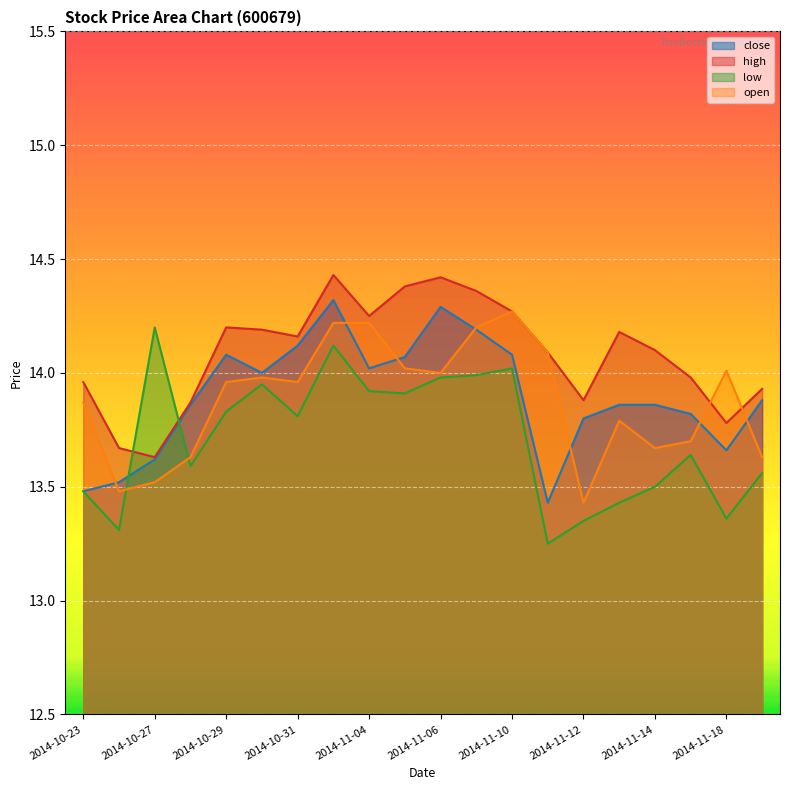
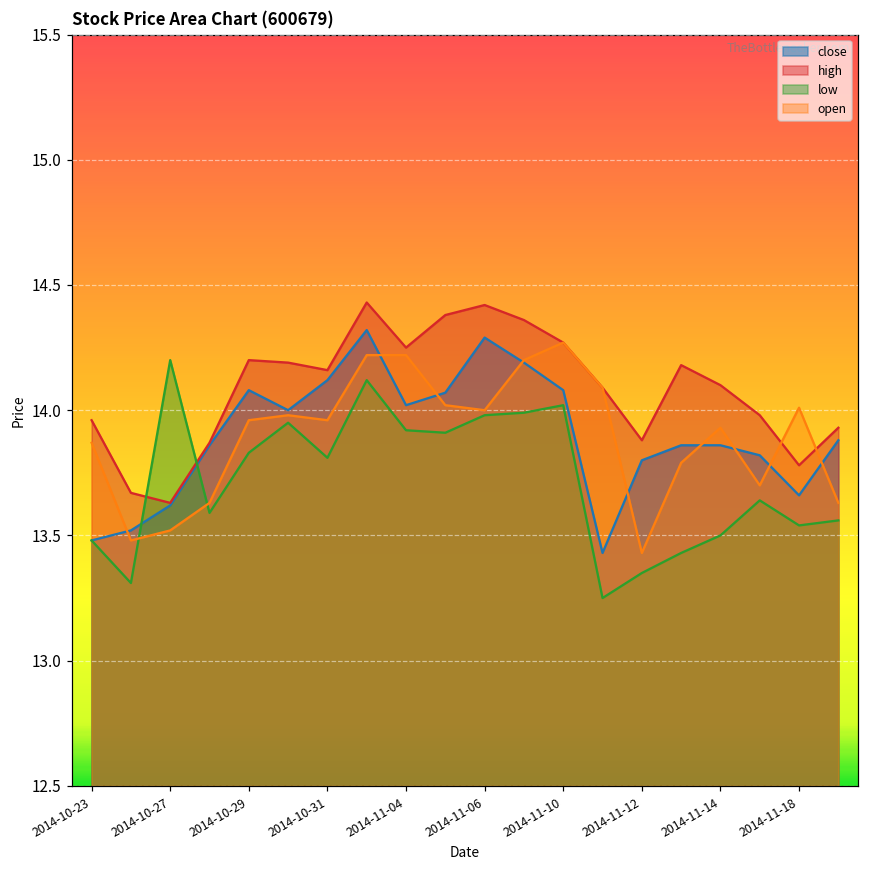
open, 2014-11-14: 13.67 -> 13.93
low, 2014-11-18: 13.36 -> 13.54
